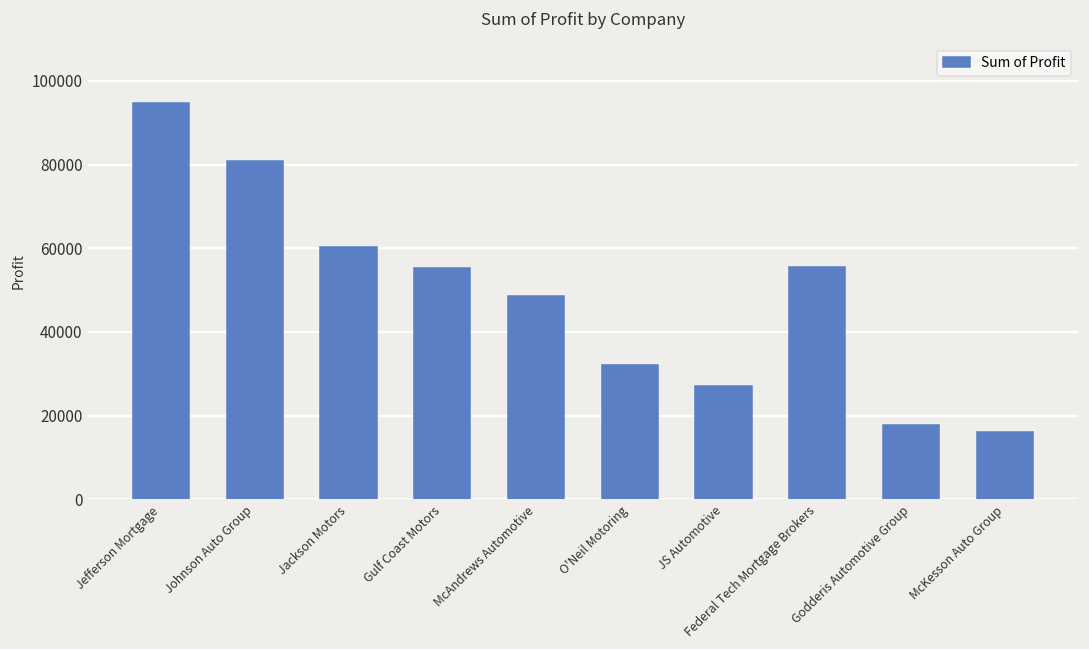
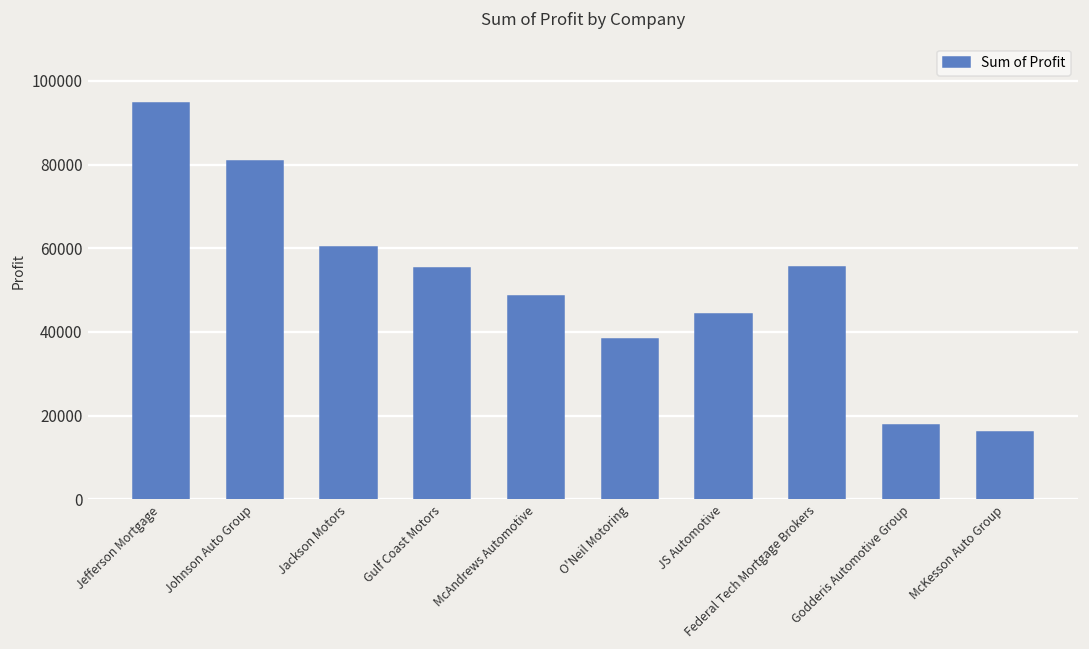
O'Neil Motoring: 32000 -> 38000
JS Automotive: 27000 -> 44000
